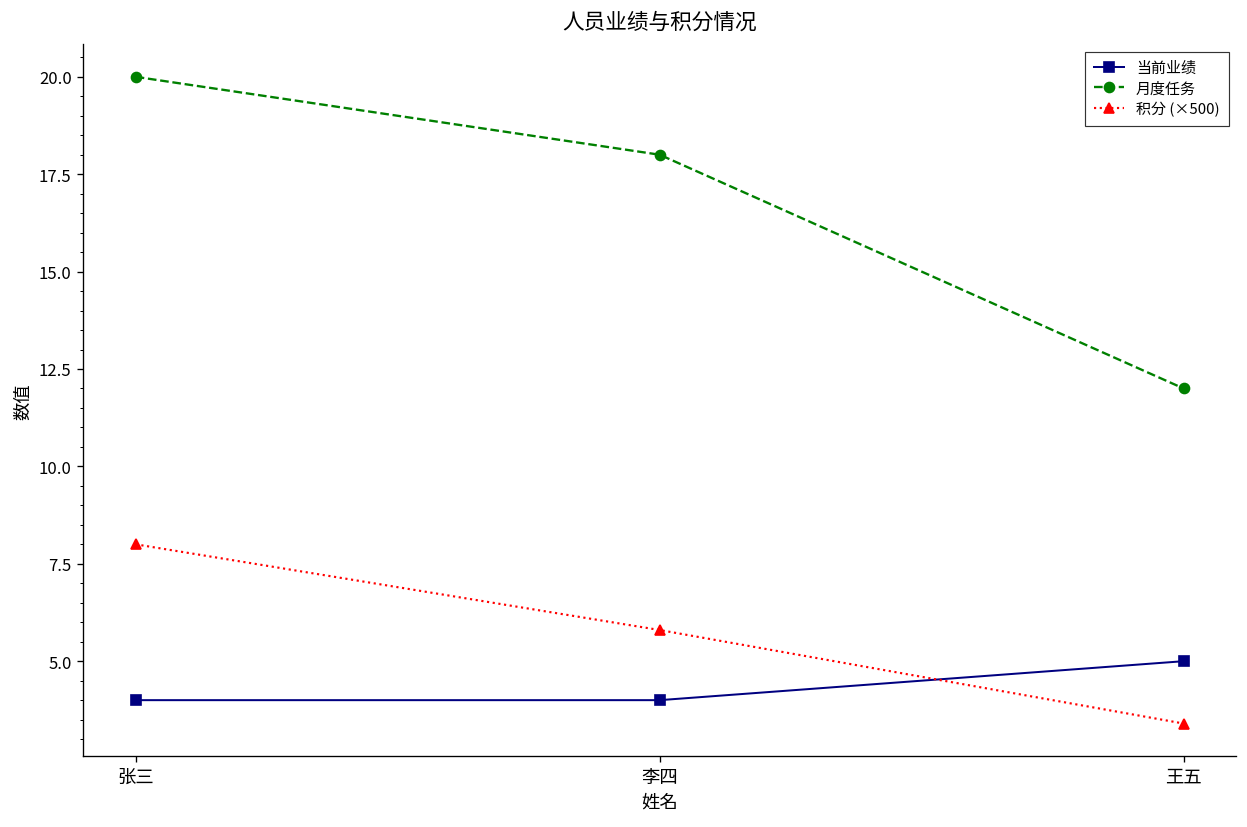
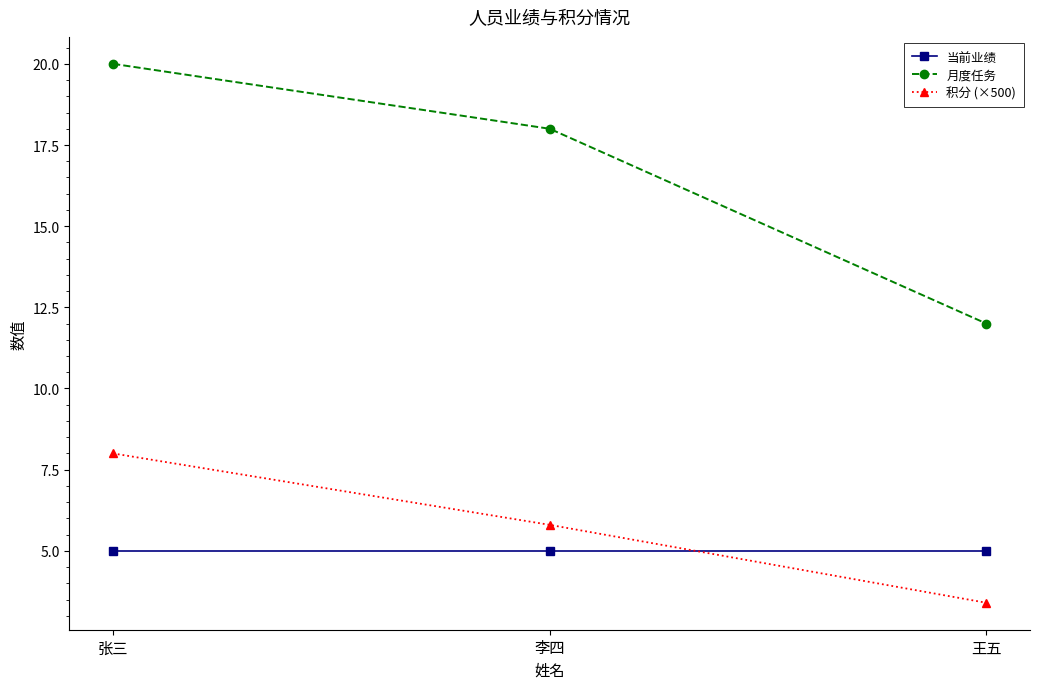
当前业绩, 张三: 4 -> 5
当前业绩, 李四: 4 -> 5
